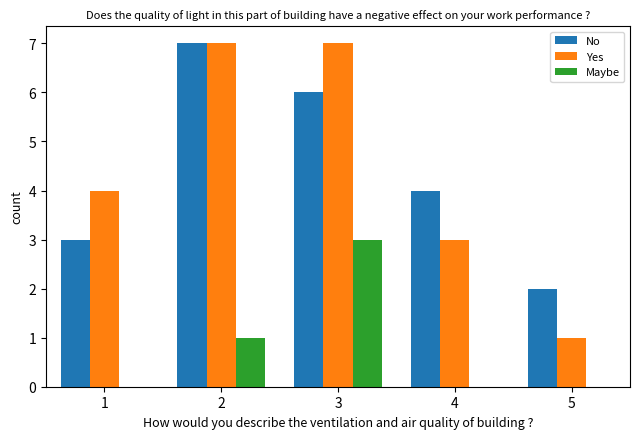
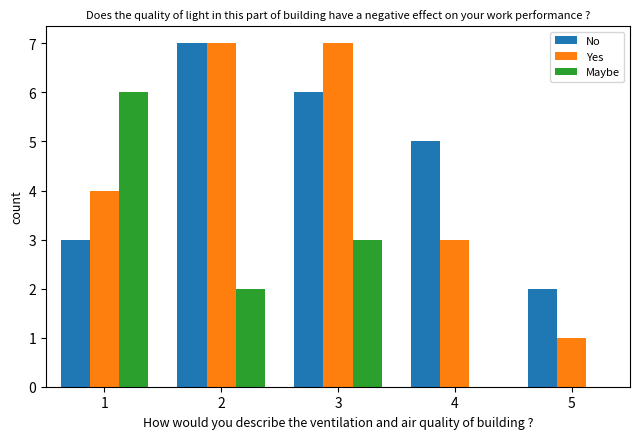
Maybe, 1: 0 -> 6
Maybe, 2: 1 -> 2
No, 4: 4 -> 5
